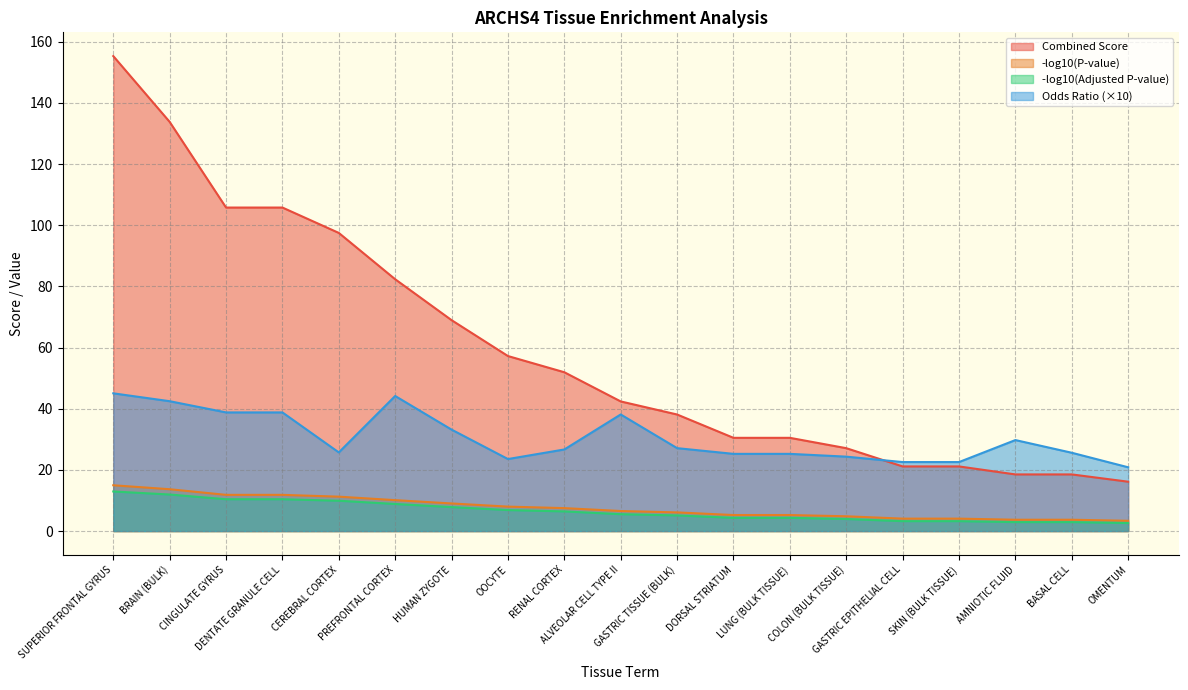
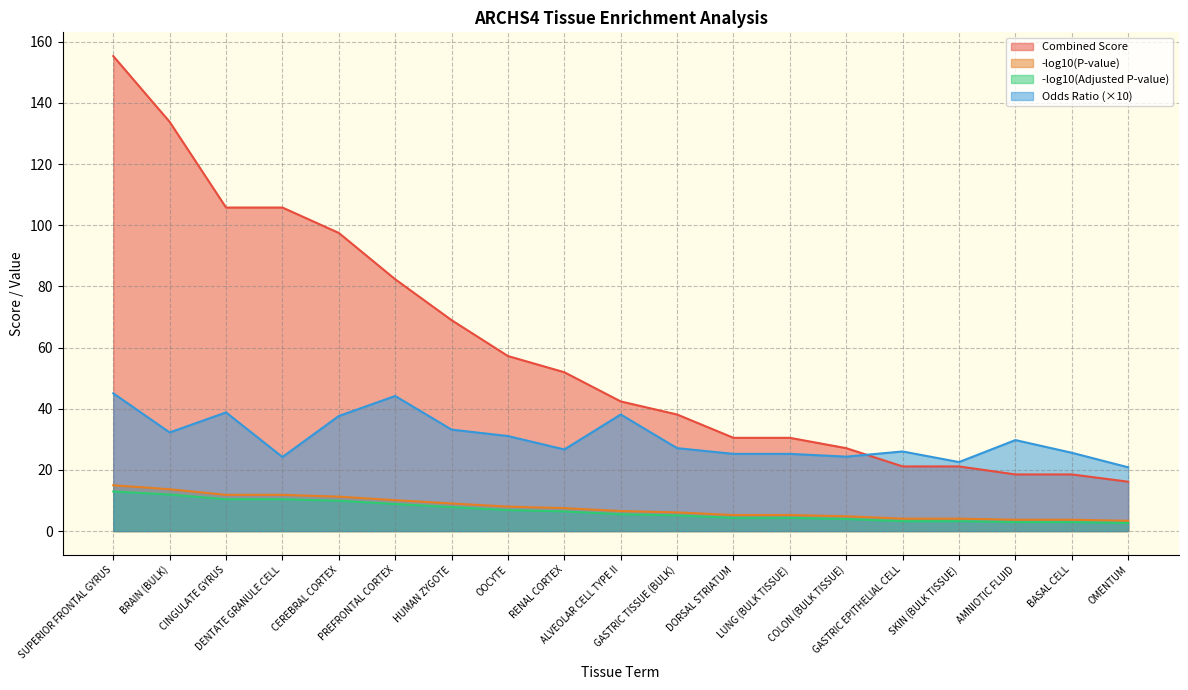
Odds Ratio (×10), BRAIN (BULK): 42 -> 32
Odds Ratio (×10), DENTATE GRANULE CELL: 39 -> 24
Odds Ratio (×10), CEREBRAL CORTEX: 26 -> 38
Odds Ratio (×10), OOCYTE: 24 -> 31
Odds Ratio (×10), GASTRIC EPITHELIAL CELL: 23 -> 26
